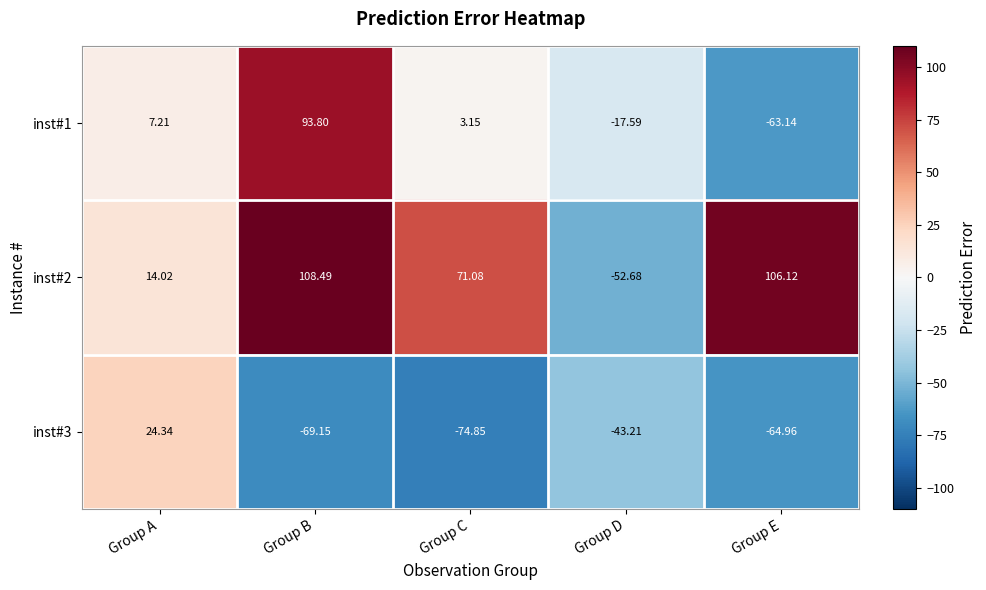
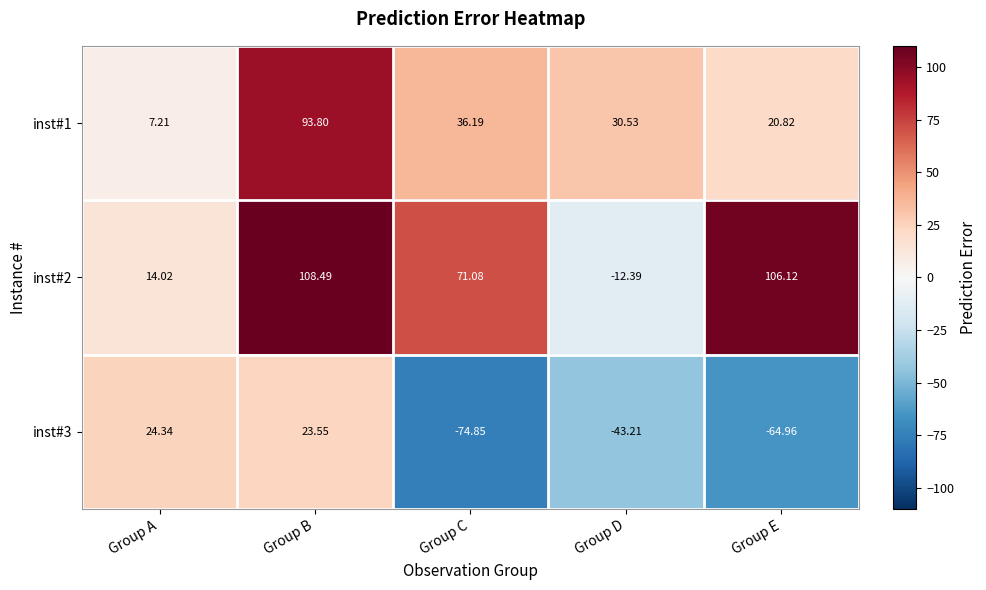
inst#1, Group C: 3.15 -> 36.19
inst#1, Group D: -17.59 -> 30.53
inst#1, Group E: -63.14 -> 20.82
inst#2, Group D: -52.68 -> -12.39
inst#3, Group B: -69.15 -> 23.55
